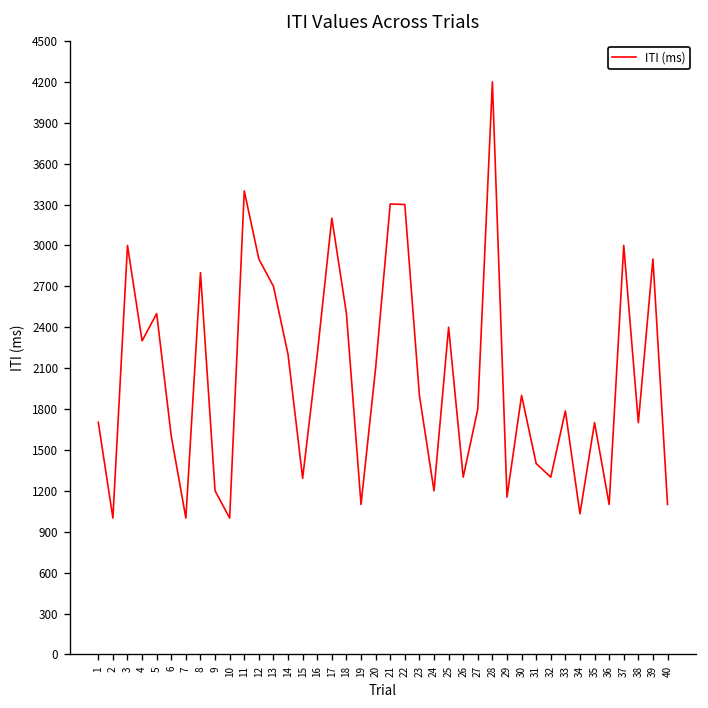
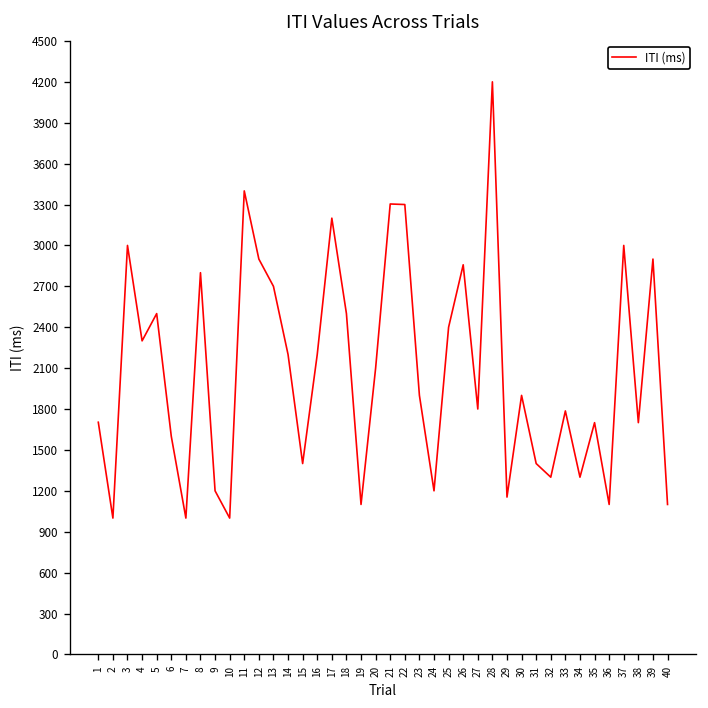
15: 1290 -> 1400
26: 1300 -> 2860
34: 1030 -> 1300
